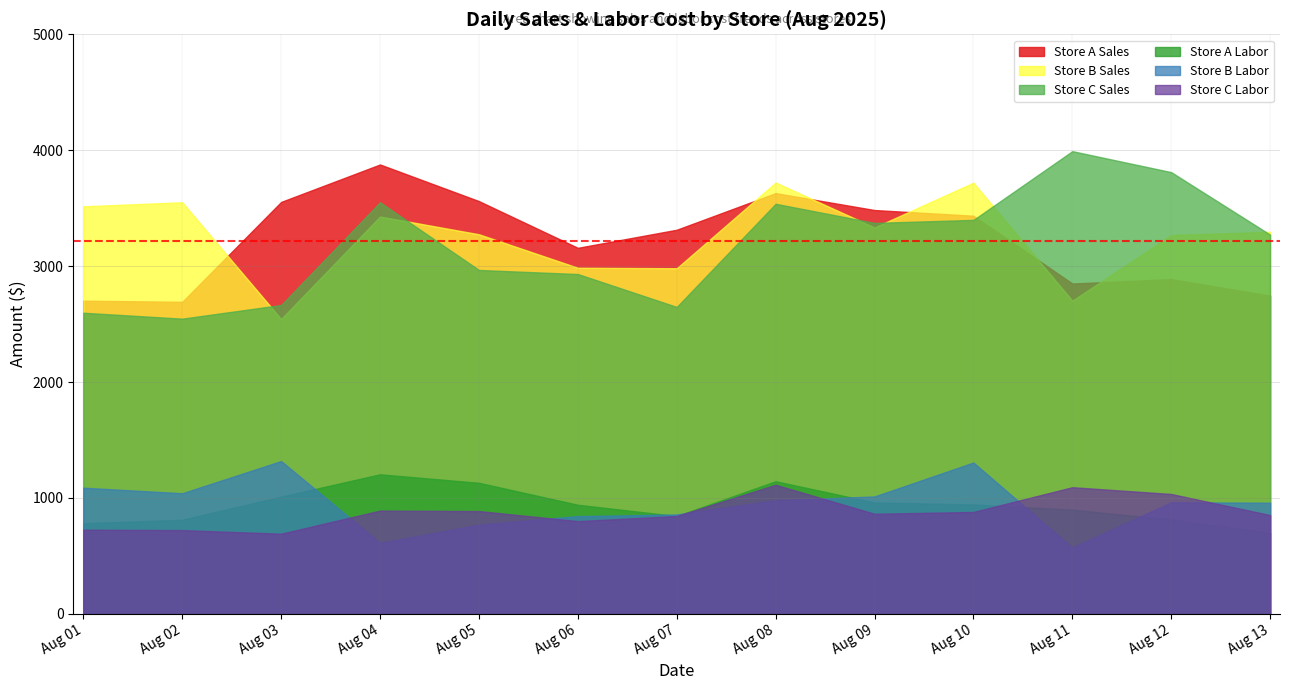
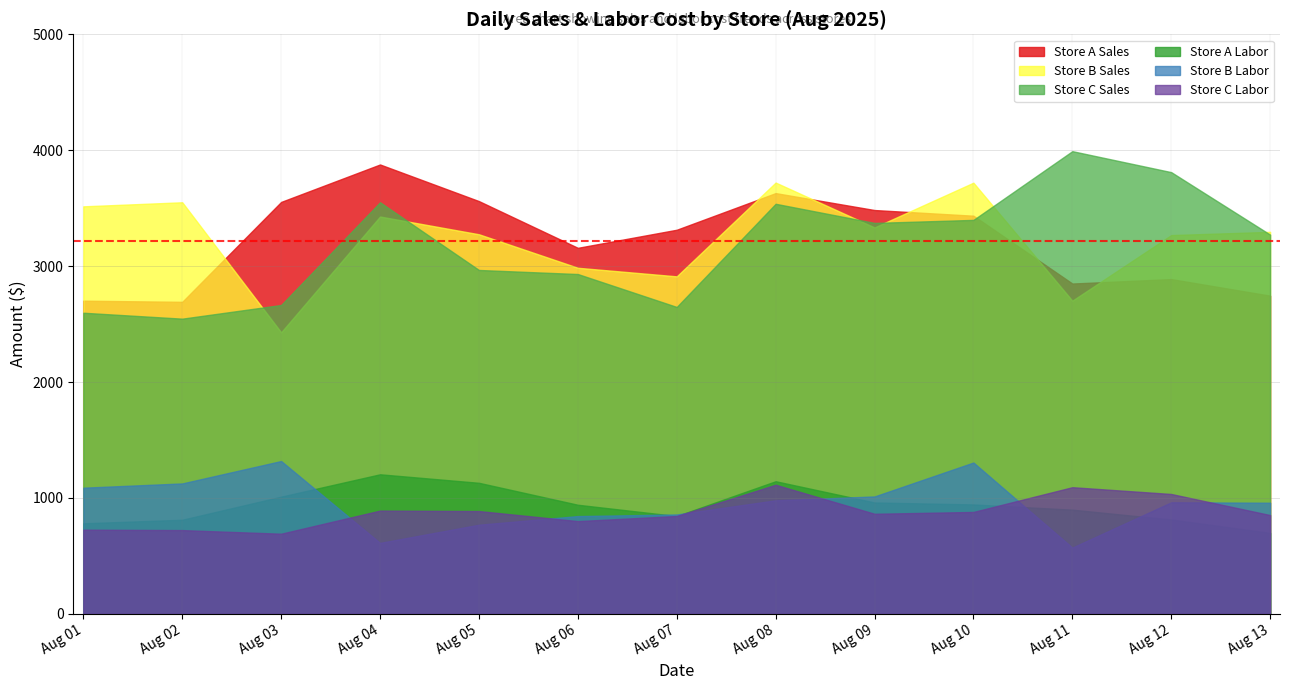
Store B Labor, Aug 02: 1040 -> 1130
Store B Sales, Aug 03: 2540 -> 2430
Store B Sales, Aug 07: 2980 -> 2910
